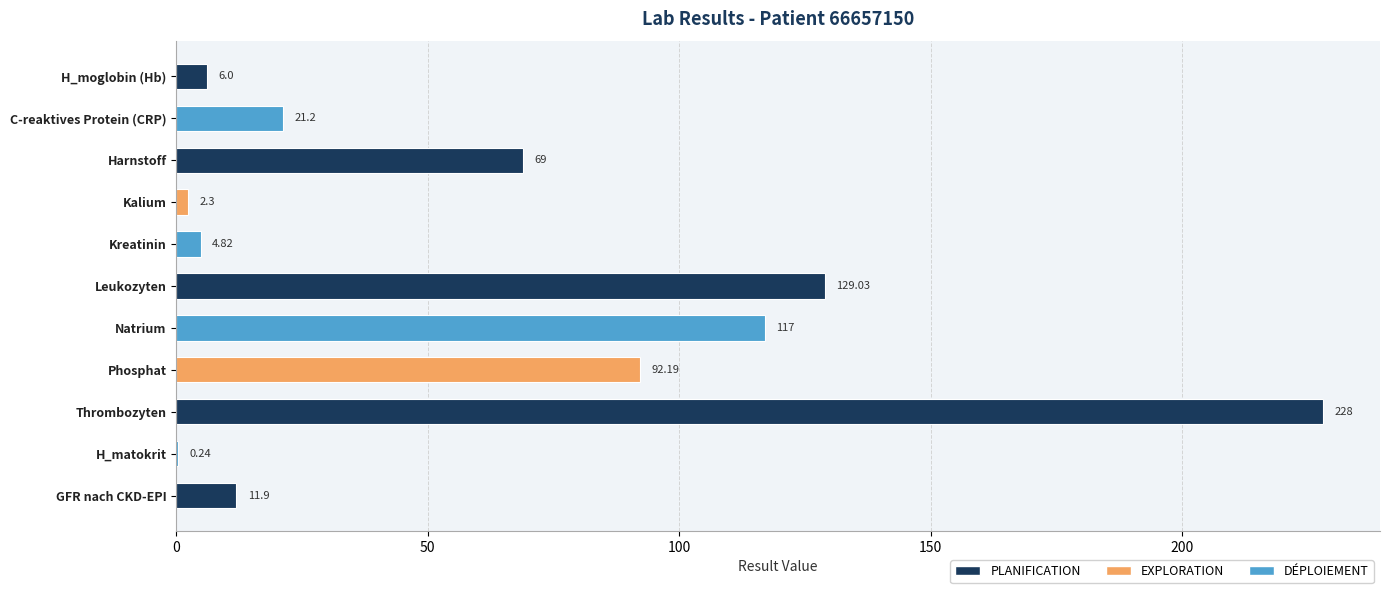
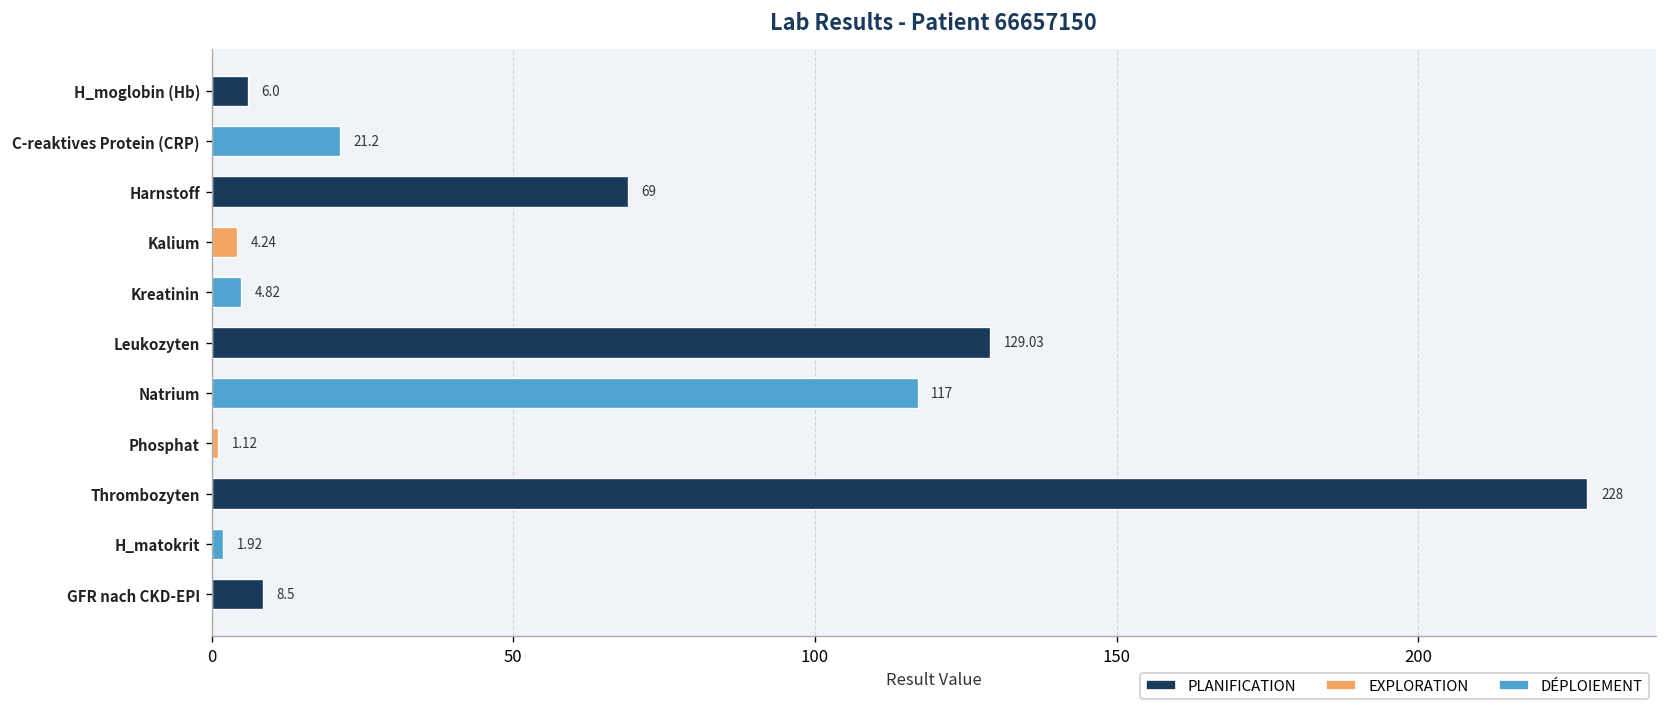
Kalium: 2.3 -> 4.24
Phosphat: 92.19 -> 1.12
H_matokrit: 0.24 -> 1.92
GFR nach CKD-EPI: 11.9 -> 8.5
